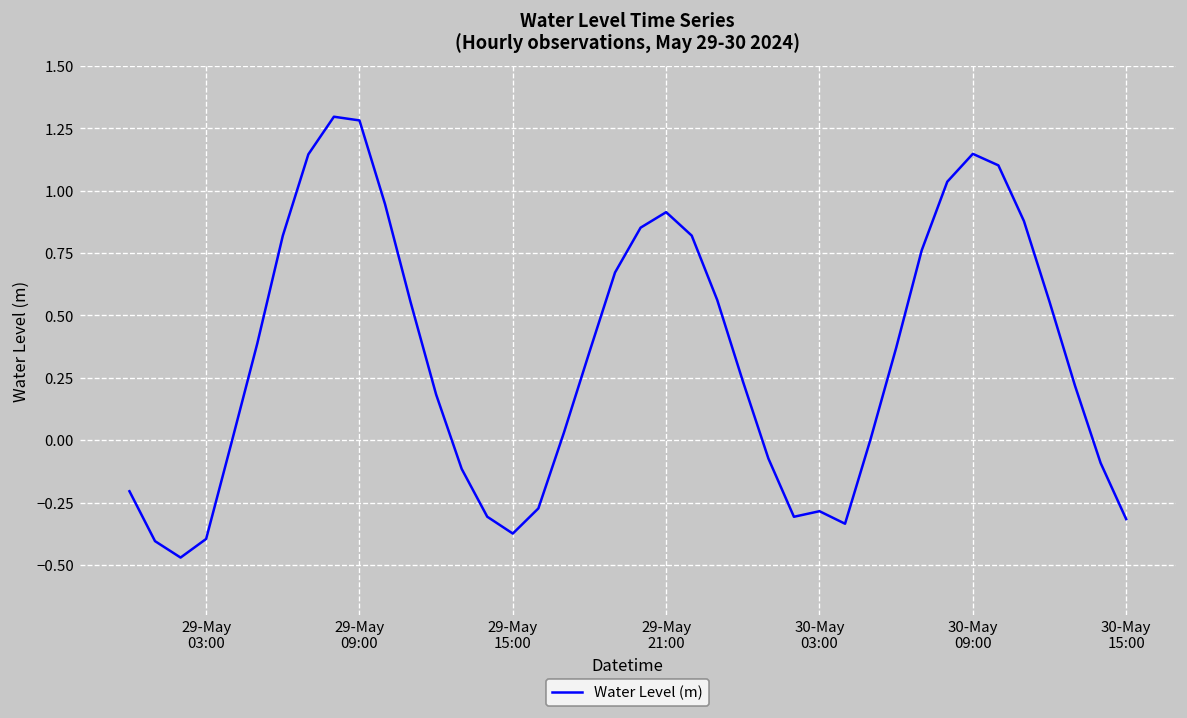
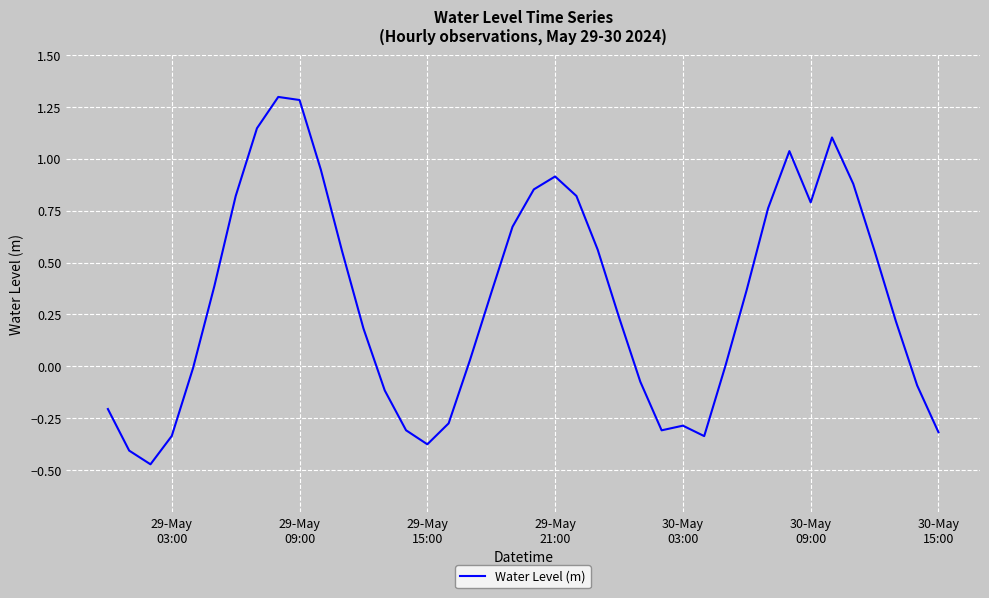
29-May 03:00: -0.40 -> -0.33
30-May 09:00: 1.15 -> 0.79
